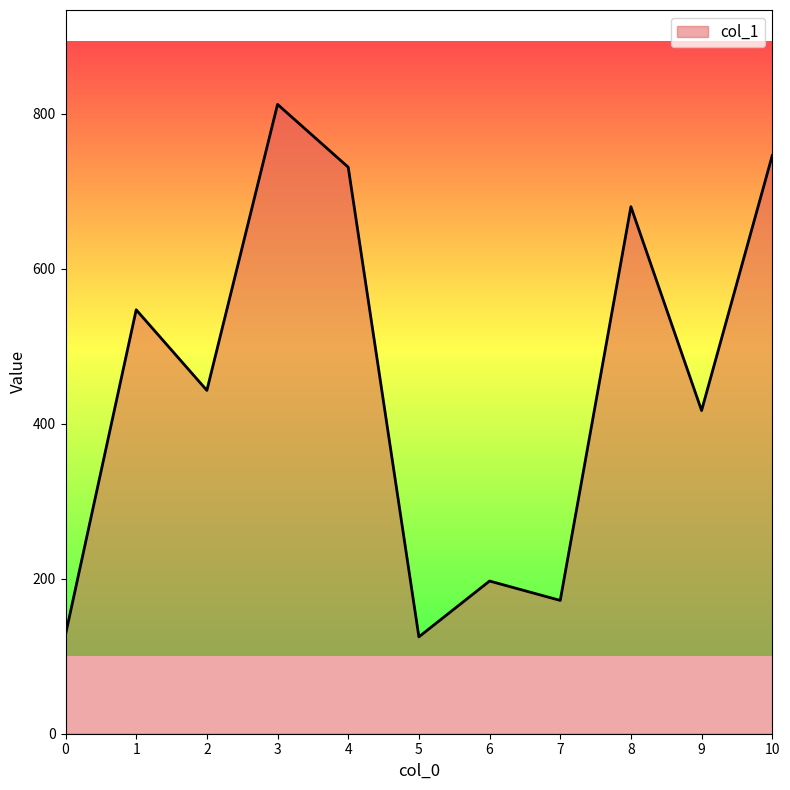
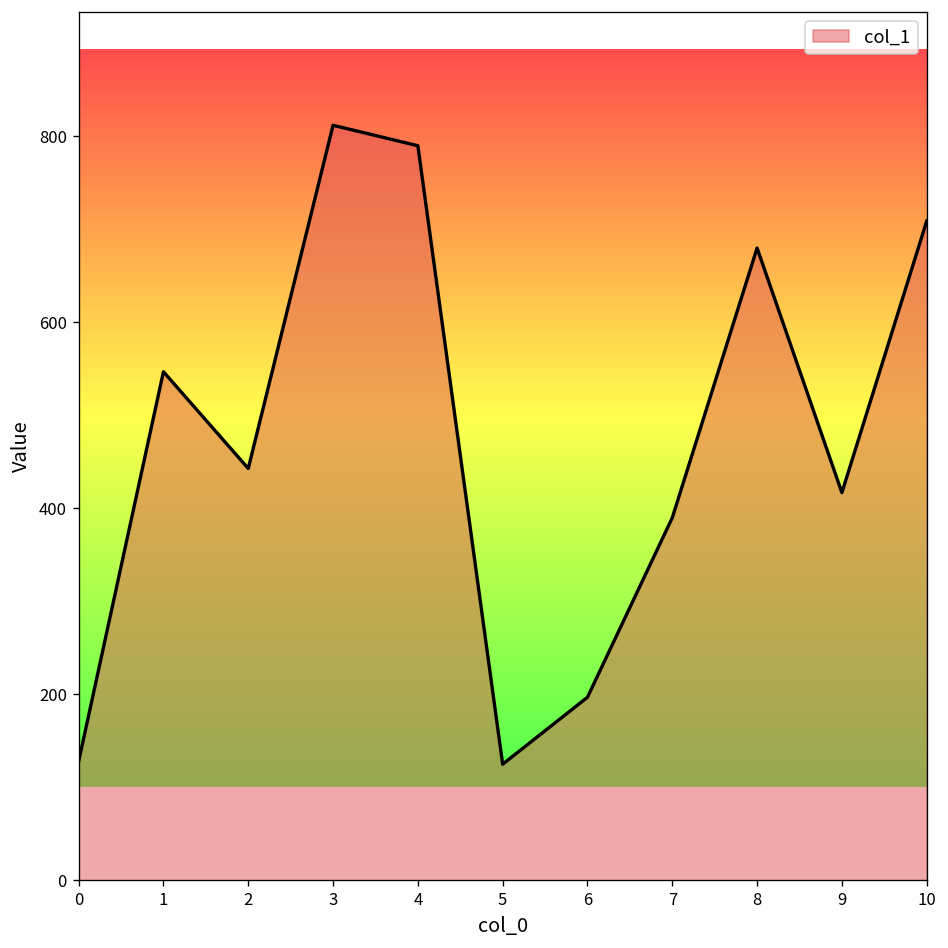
4: 730 -> 790
7: 170 -> 390
10: 750 -> 710
